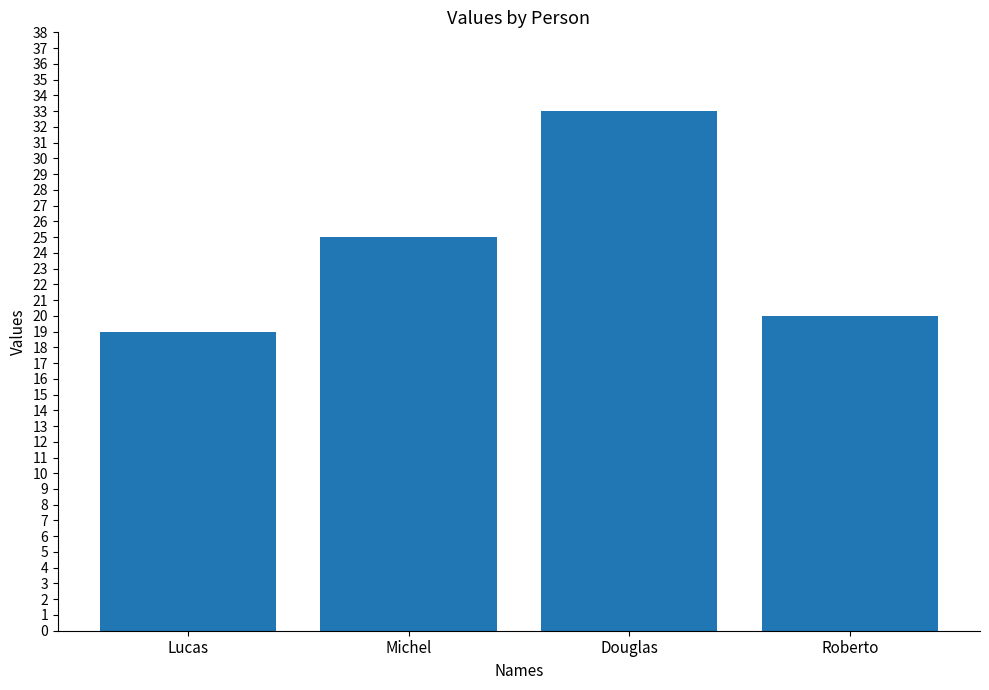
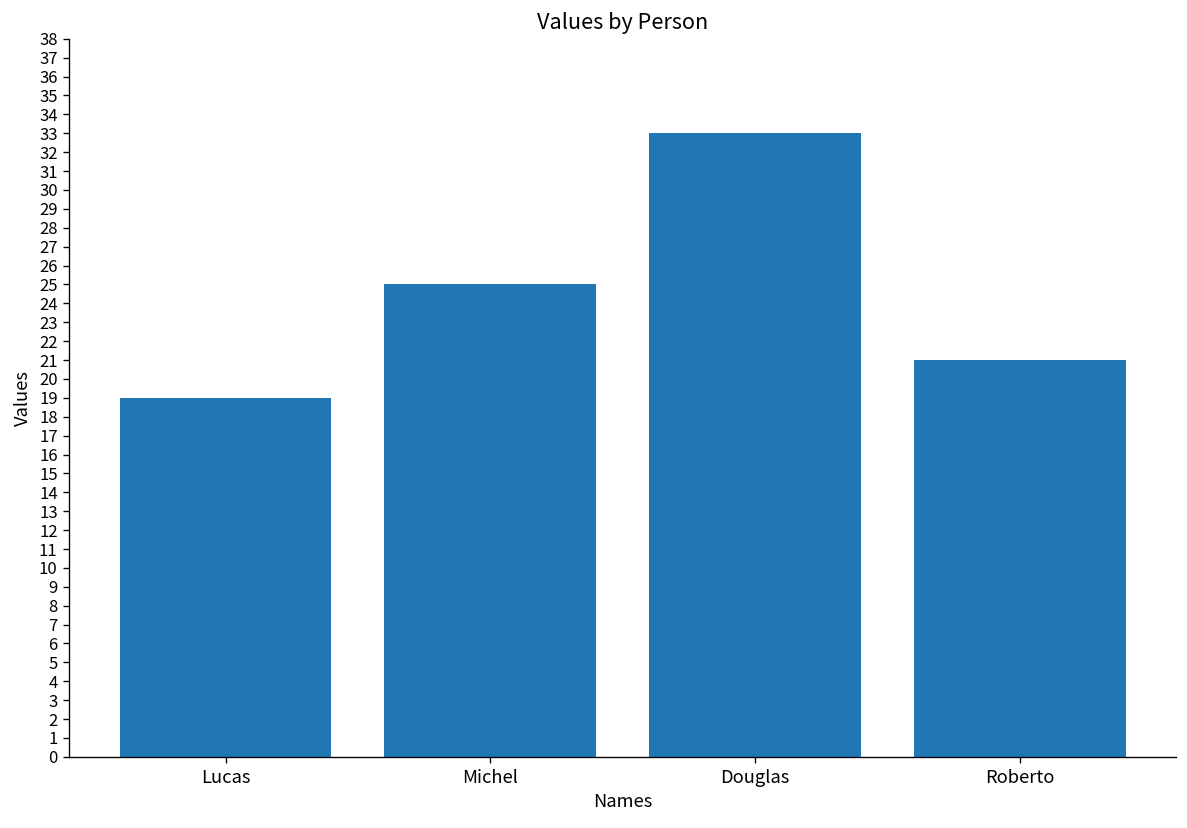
Roberto: 20 -> 21
